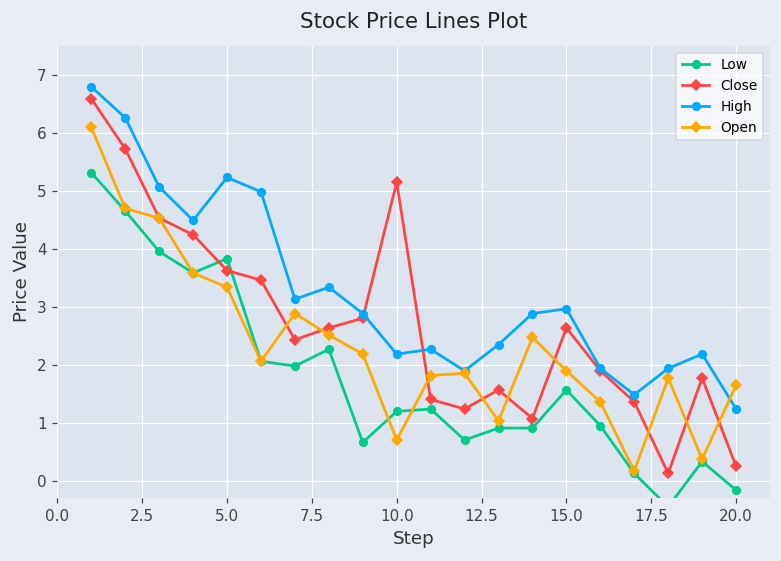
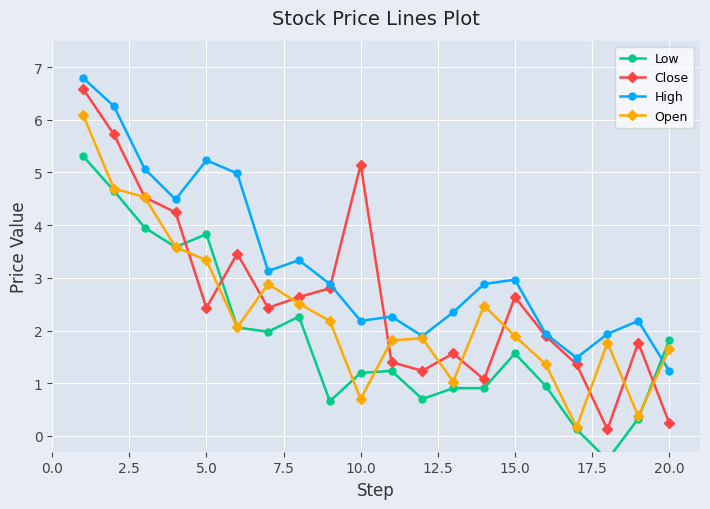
Close, 5.0: 3.6 -> 2.4
Low, 20.0: -0.2 -> 1.8
